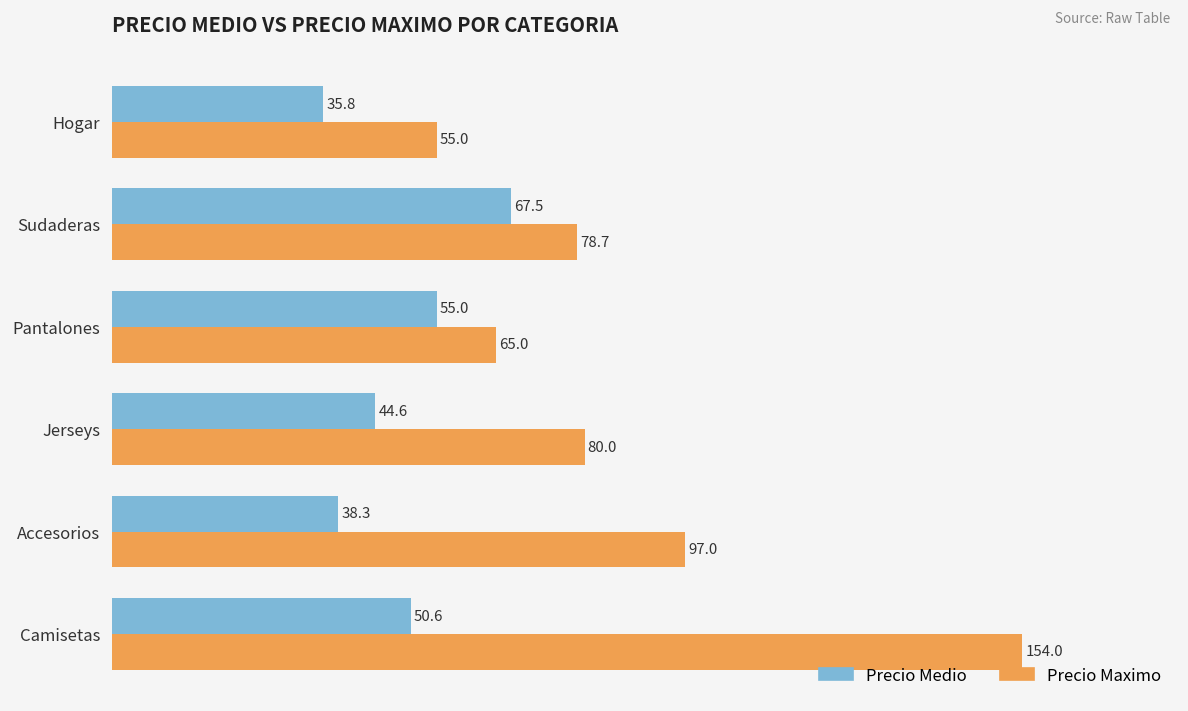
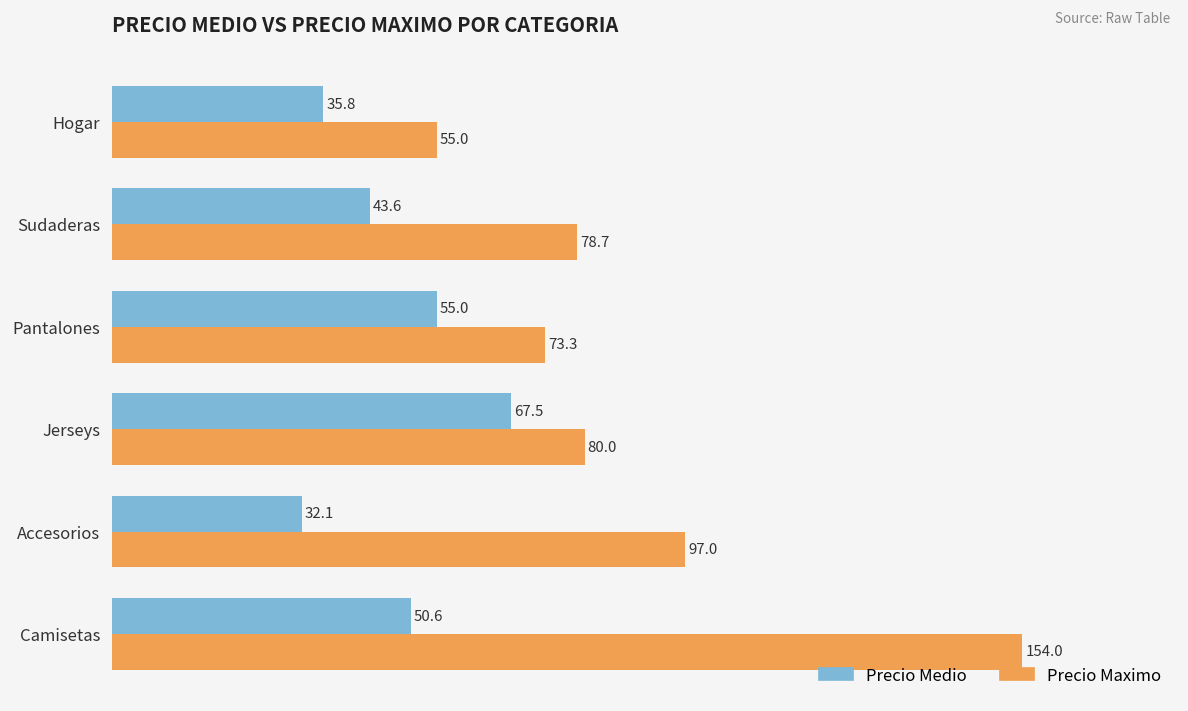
Precio Medio, Sudaderas: 67.5 -> 43.6
Precio Maximo, Pantalones: 65.0 -> 73.3
Precio Medio, Jerseys: 44.6 -> 67.5
Precio Medio, Accesorios: 38.3 -> 32.1
